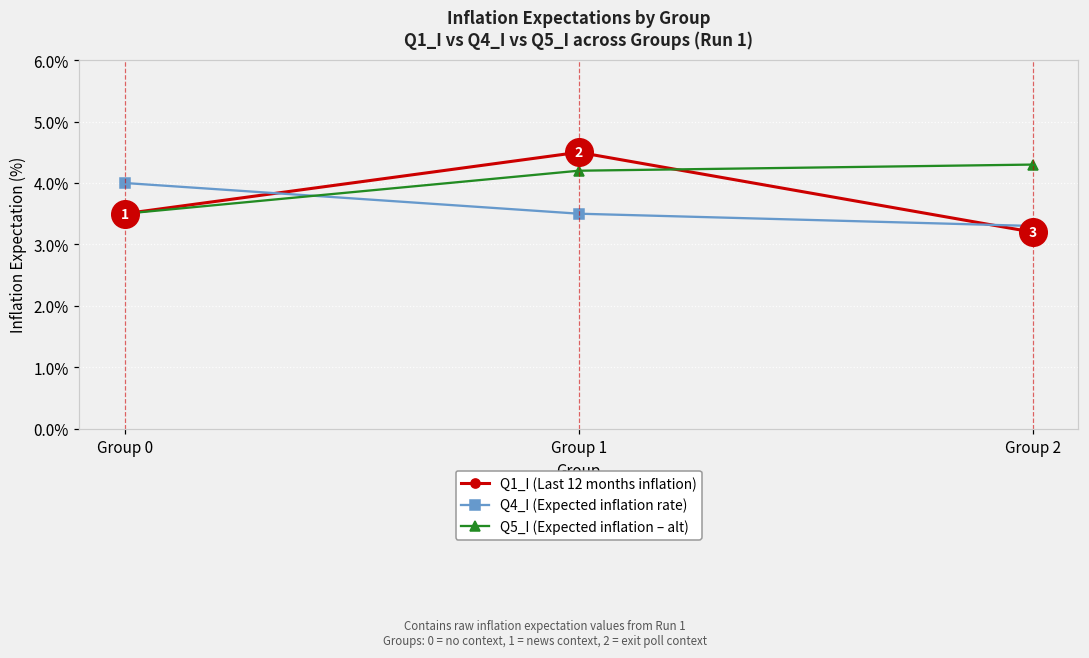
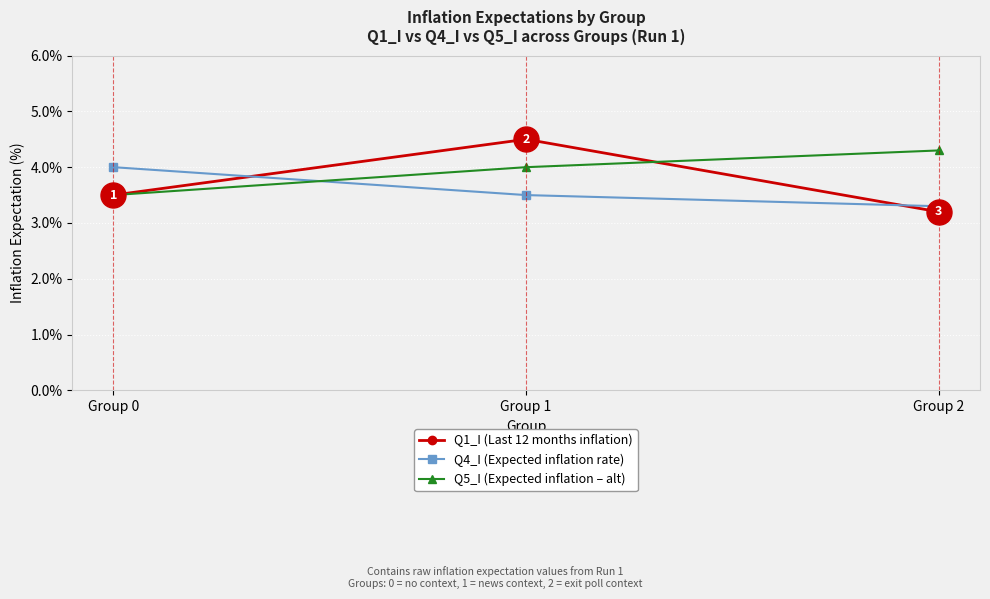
Q5_I (Expected inflation – alt), Group 1: 4.2% -> 4.0%
